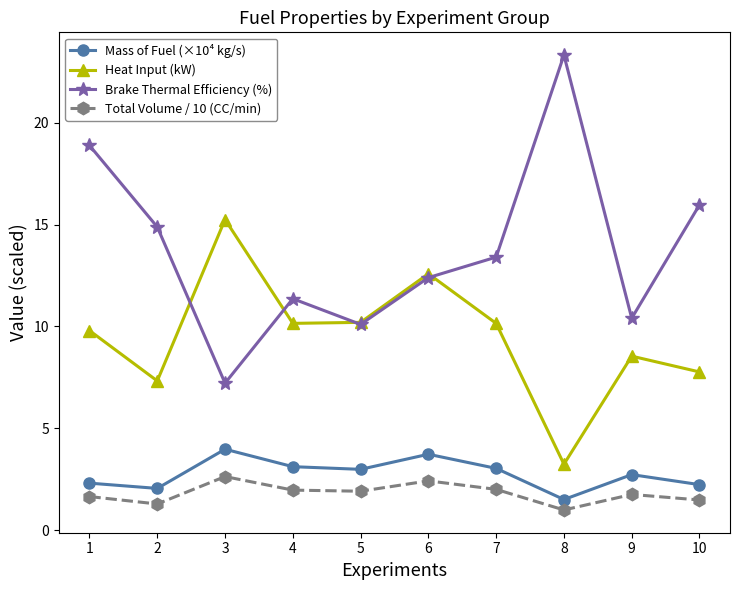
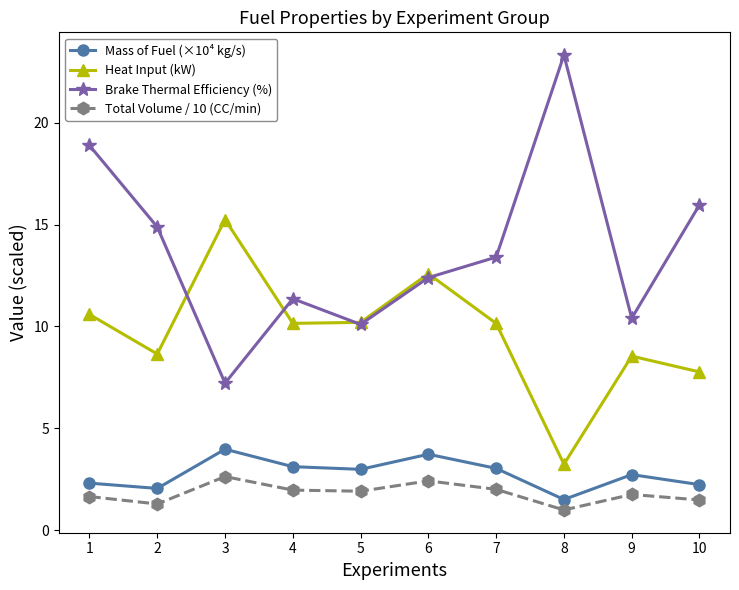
Heat Input (kW), 1: 9.8 -> 10.6
Heat Input (kW), 2: 7.3 -> 8.6
